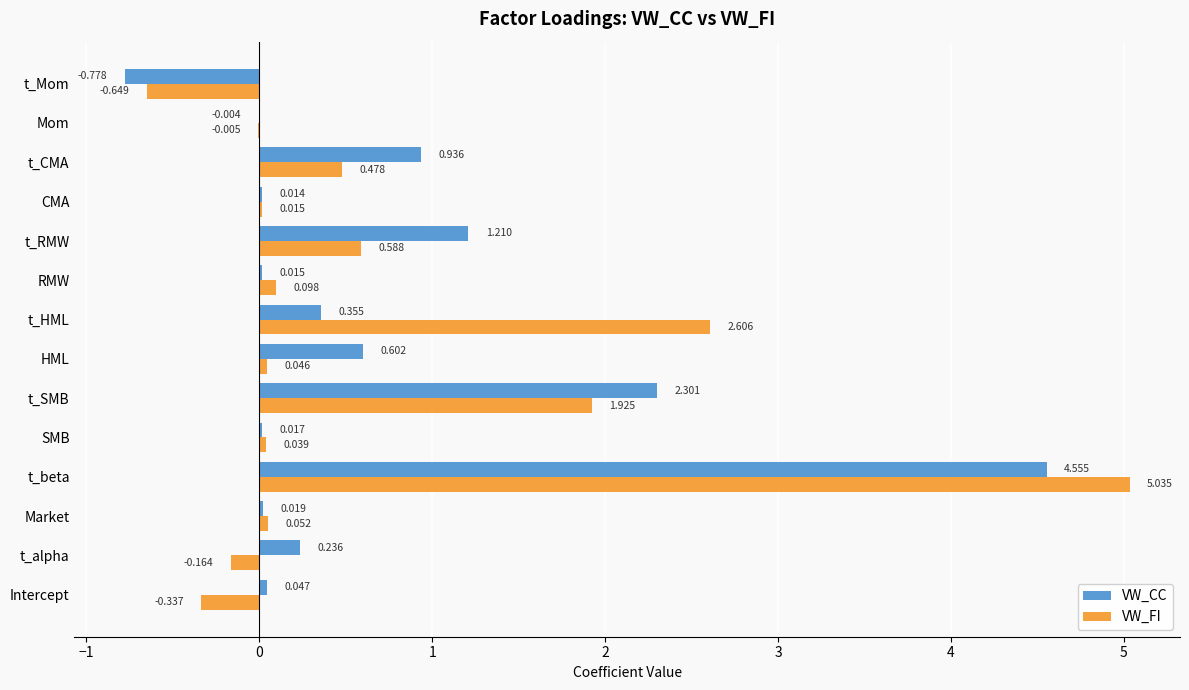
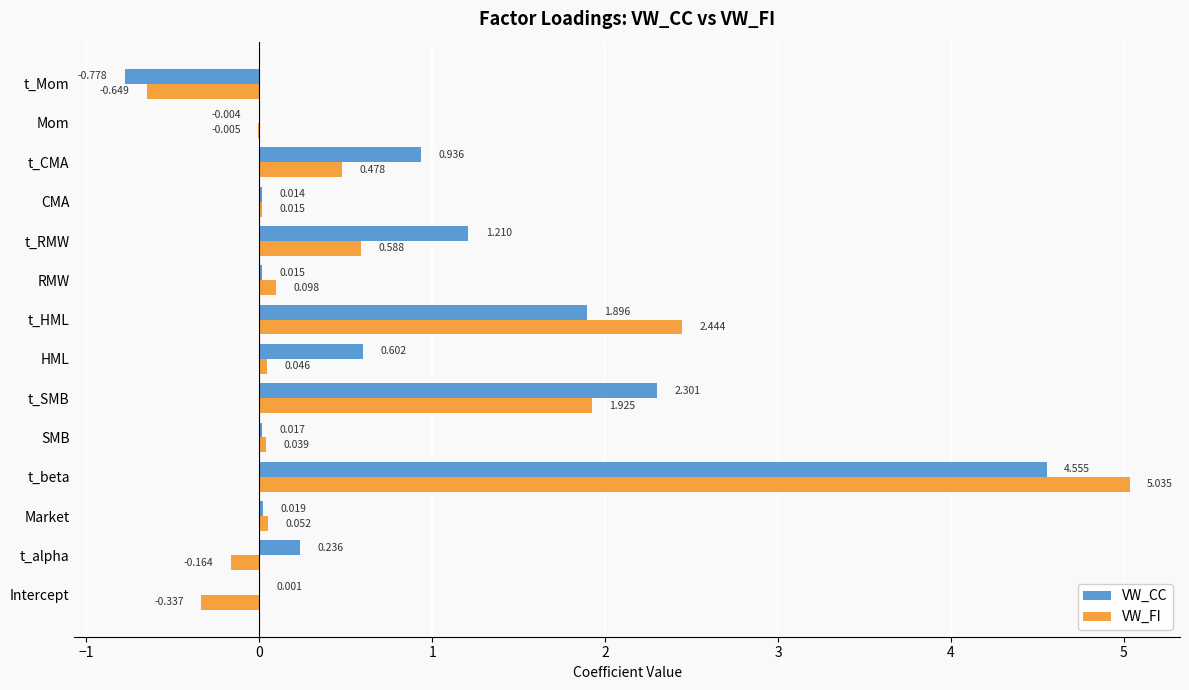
VW_CC, t_HML: 0.355 -> 1.896
VW_FI, t_HML: 2.606 -> 2.444
VW_CC, Intercept: 0.047 -> 0.001
